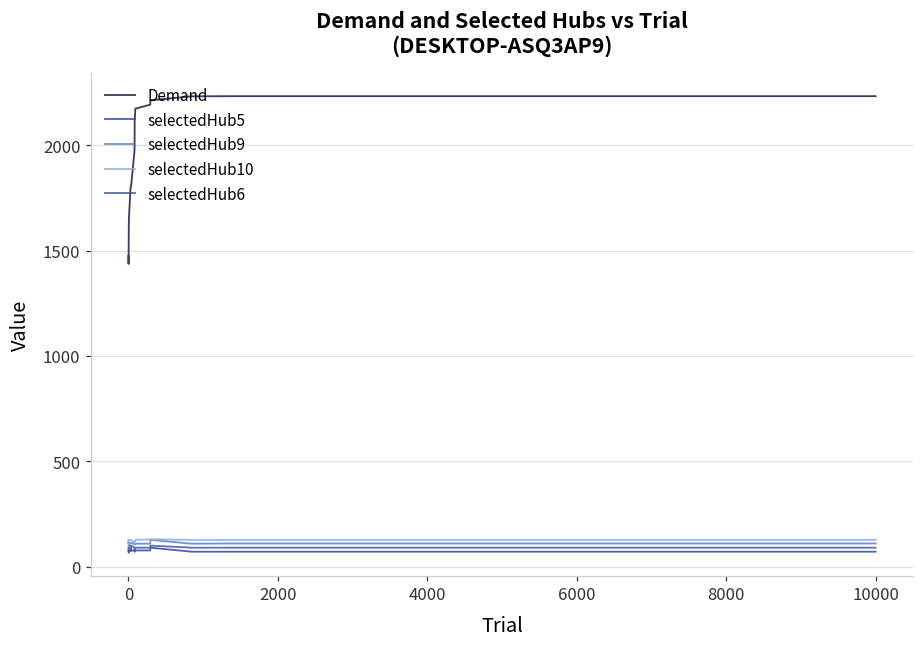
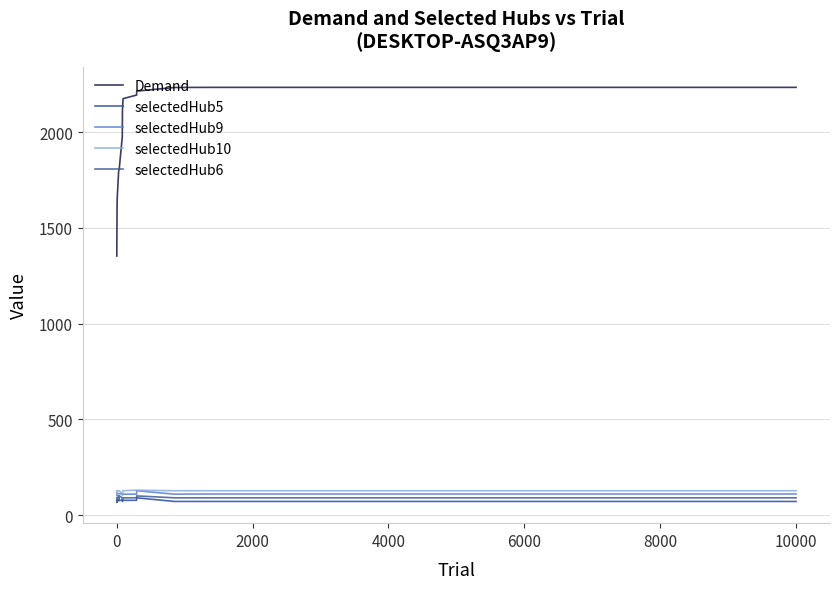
Demand, 0: 1480 -> 1350
